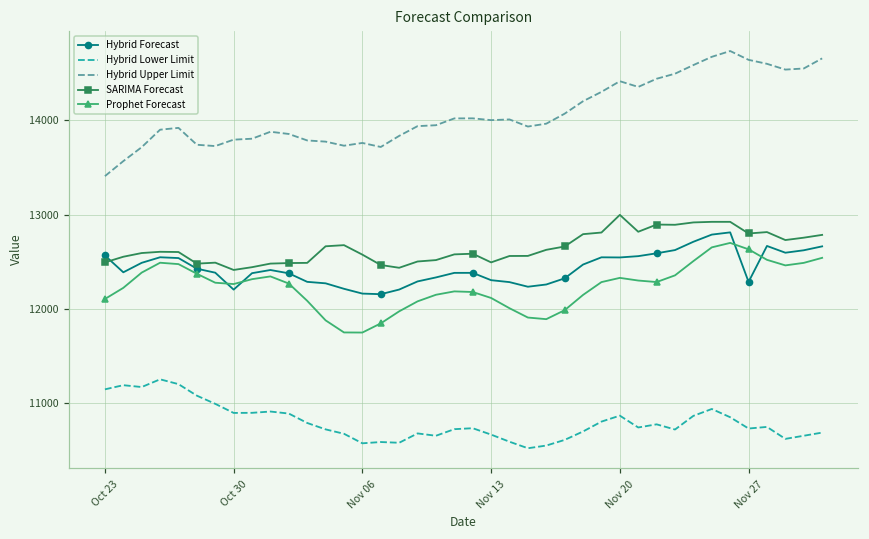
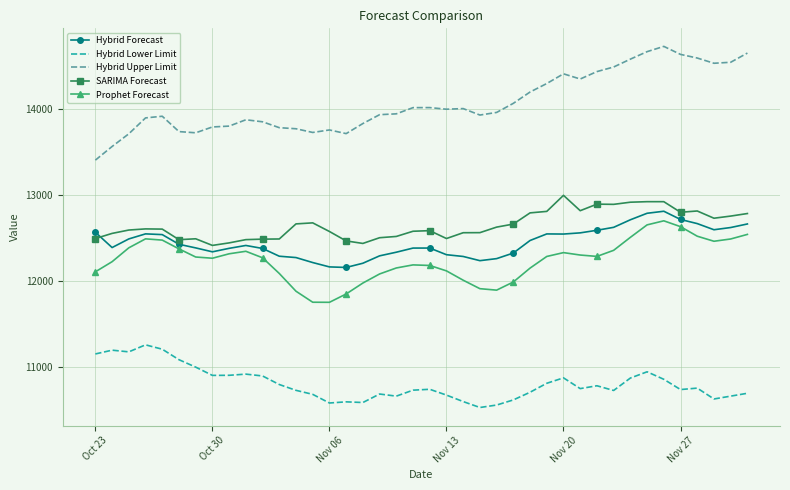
Hybrid Forecast, Oct 30: 12200 -> 12300
Hybrid Forecast, Nov 27: 12300 -> 12700
